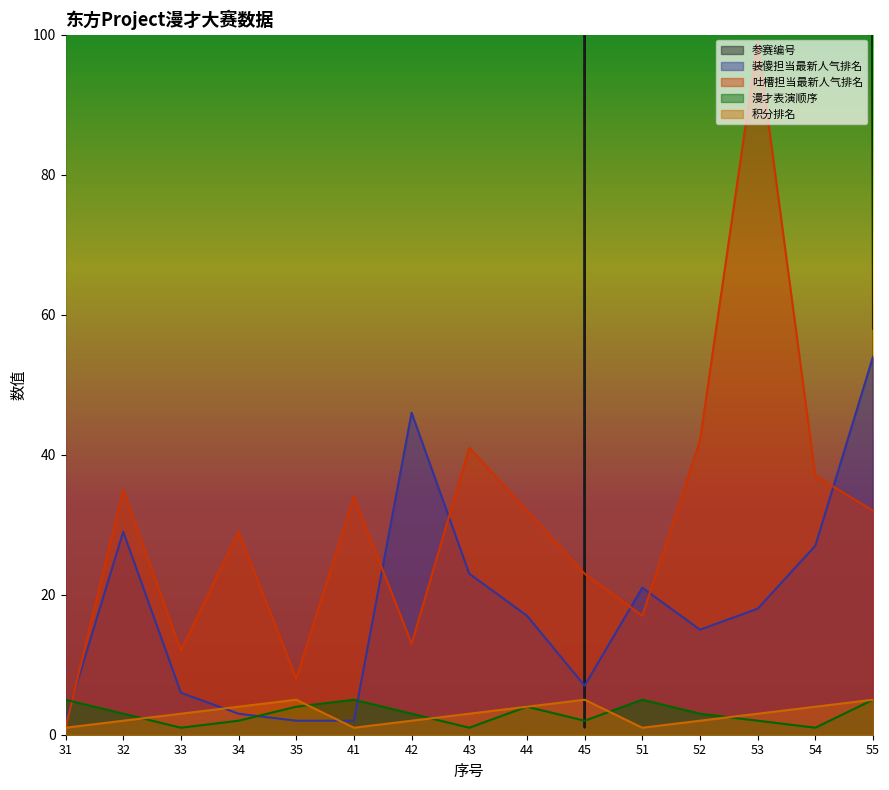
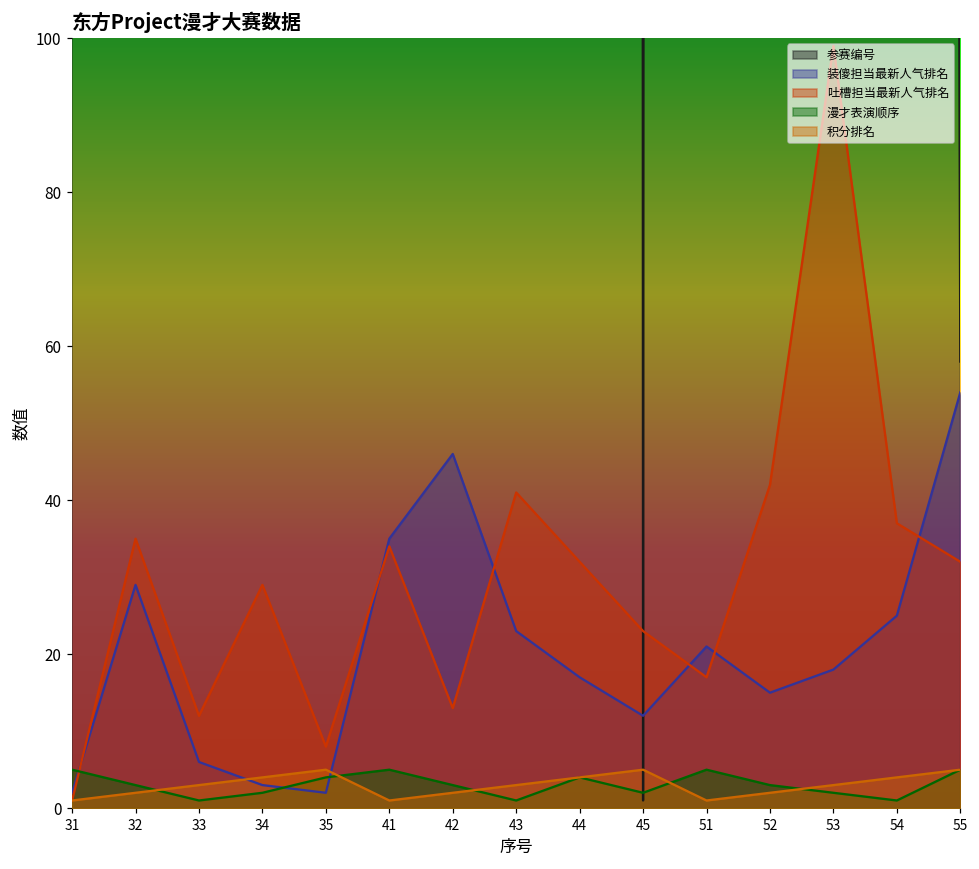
装傻担当最新人气排名, 41: 2 -> 35
装傻担当最新人气排名, 45: 7 -> 12
装傻担当最新人气排名, 54: 27 -> 25
